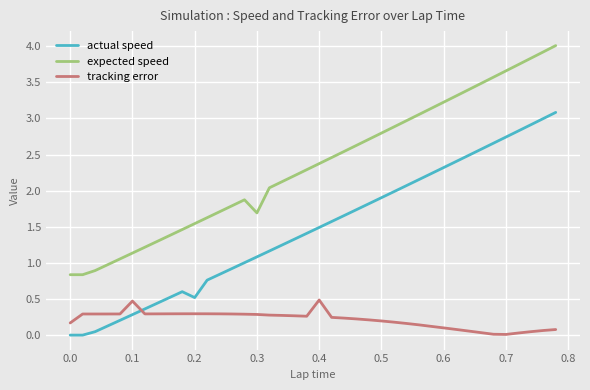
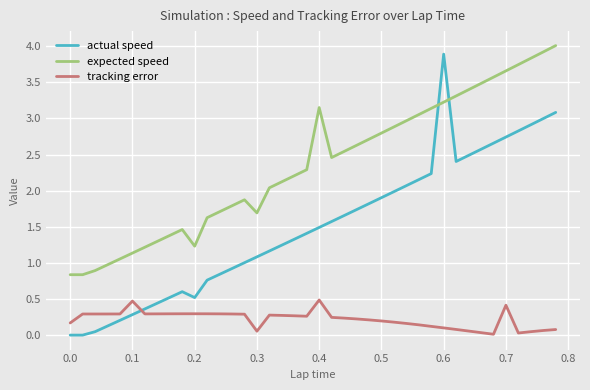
expected speed, 0.2: 1.5 -> 1.2
tracking error, 0.3: 0.3 -> 0.1
expected speed, 0.4: 2.4 -> 3.2
actual speed, 0.6: 2.3 -> 3.9
tracking error, 0.7: 0.0 -> 0.4
